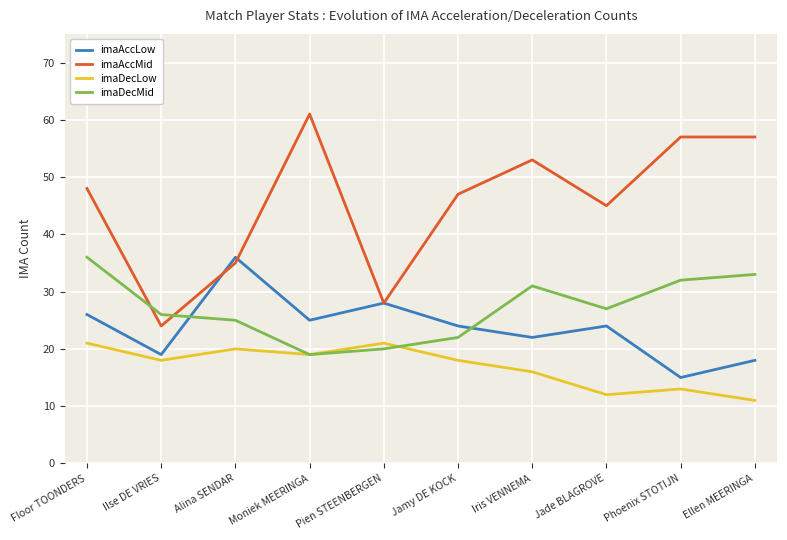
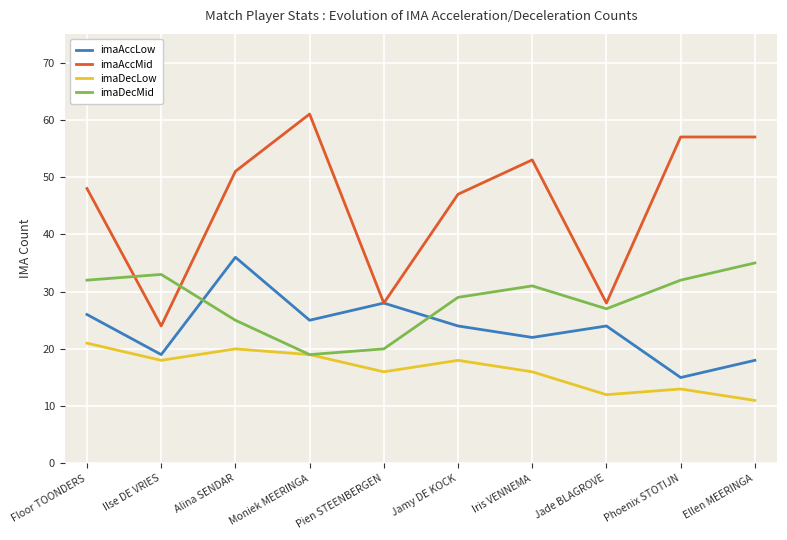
imaDecMid, Floor TOONDERS: 36 -> 32
imaDecMid, Ilse DE VRIES: 26 -> 33
imaAccMid, Alina SENDAR: 35 -> 51
imaDecLow, Pien STEENBERGEN: 21 -> 16
imaDecMid, Jamy DE KOCK: 22 -> 29
imaAccMid, Jade BLAGROVE: 45 -> 28
imaDecMid, Ellen MEERINGA: 33 -> 35
